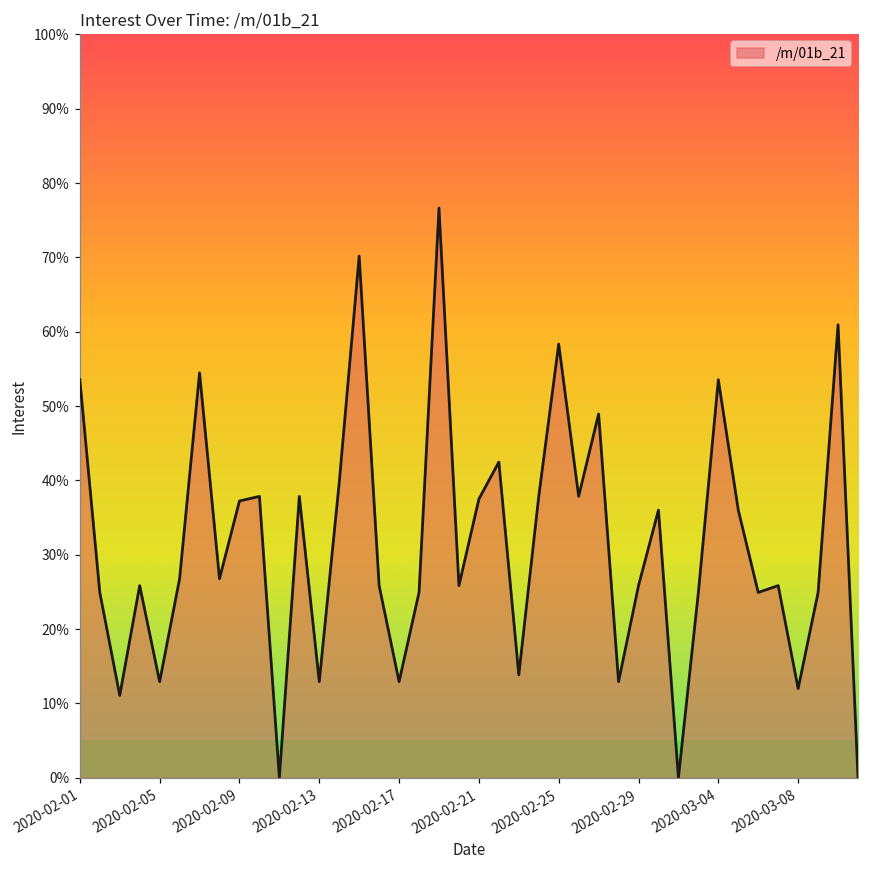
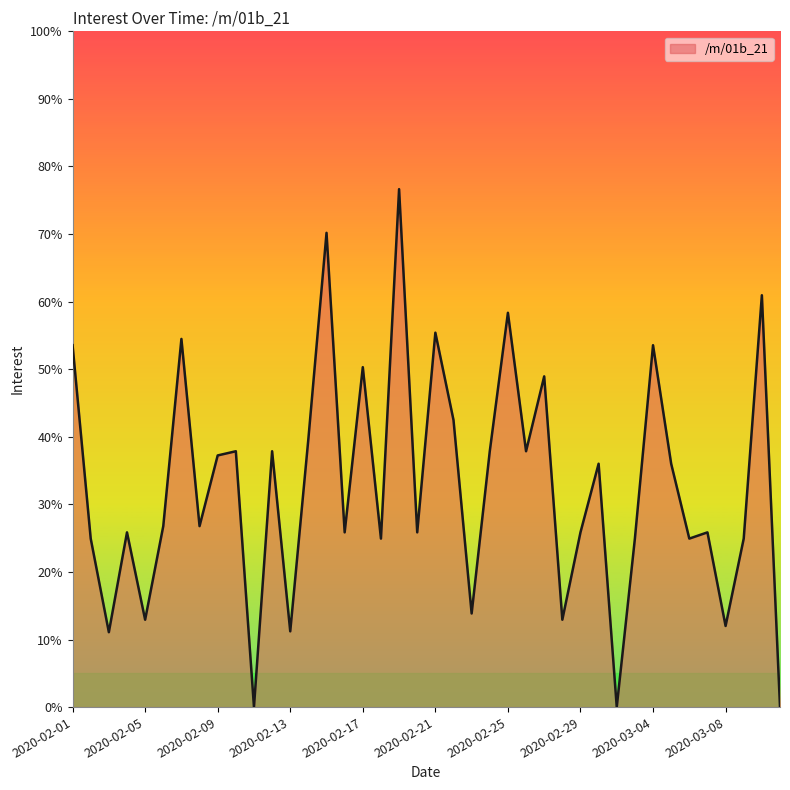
2020-02-13: 13% -> 11%
2020-02-17: 13% -> 50%
2020-02-21: 38% -> 55%
